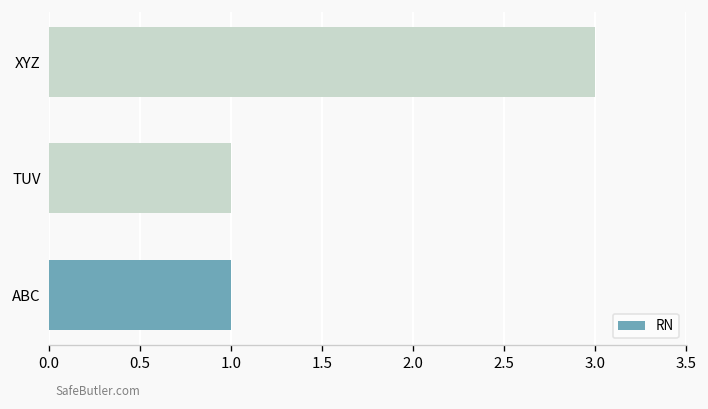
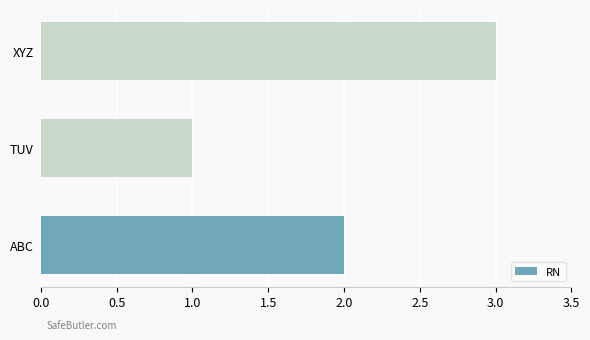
ABC: 1 -> 2
